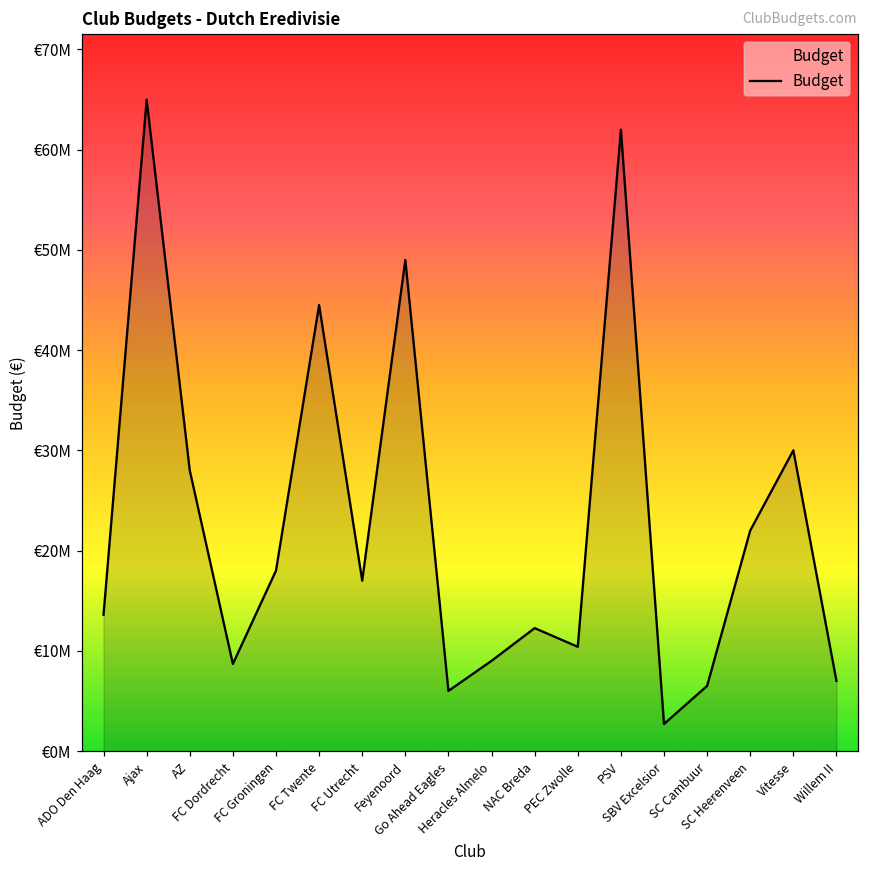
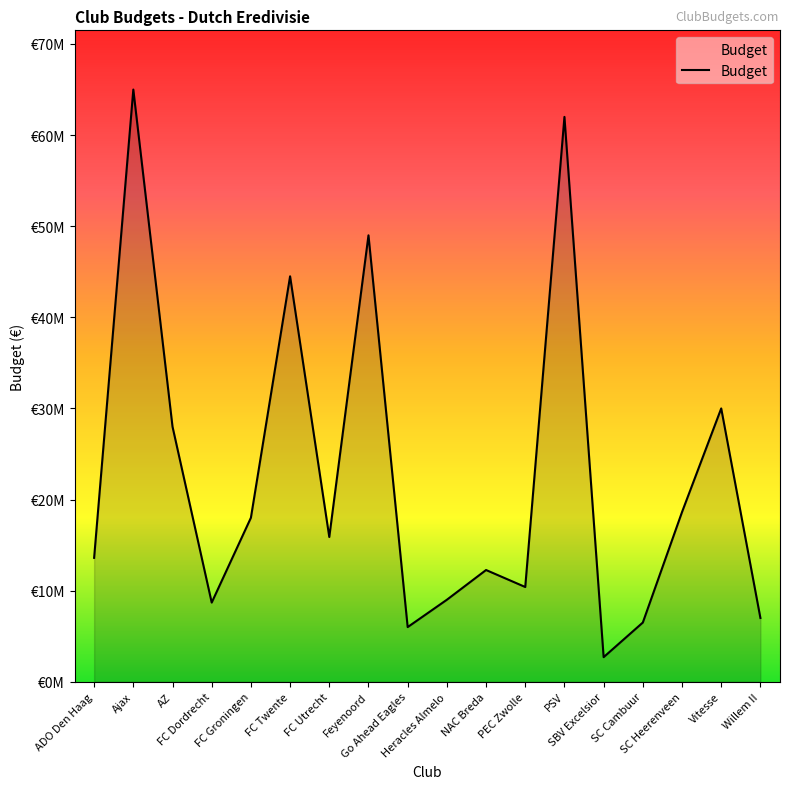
FC Utrecht: €17000000 -> €16000000
SC Heerenveen: €22000000 -> €19000000
